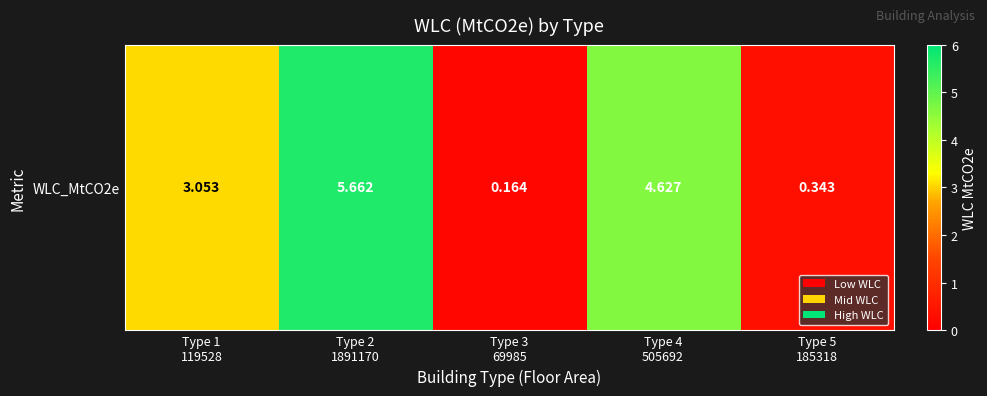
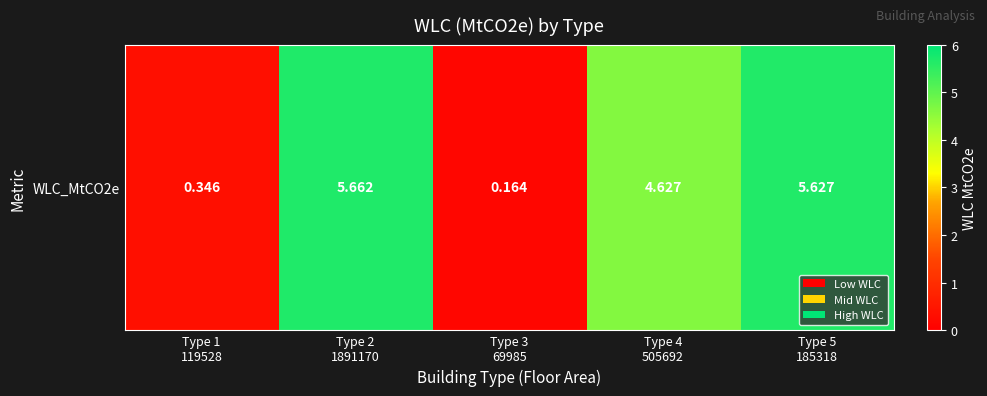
WLC_MtCO2e, Type 1 119528: 3.053 -> 0.346
WLC_MtCO2e, Type 5 185318: 0.343 -> 5.627
